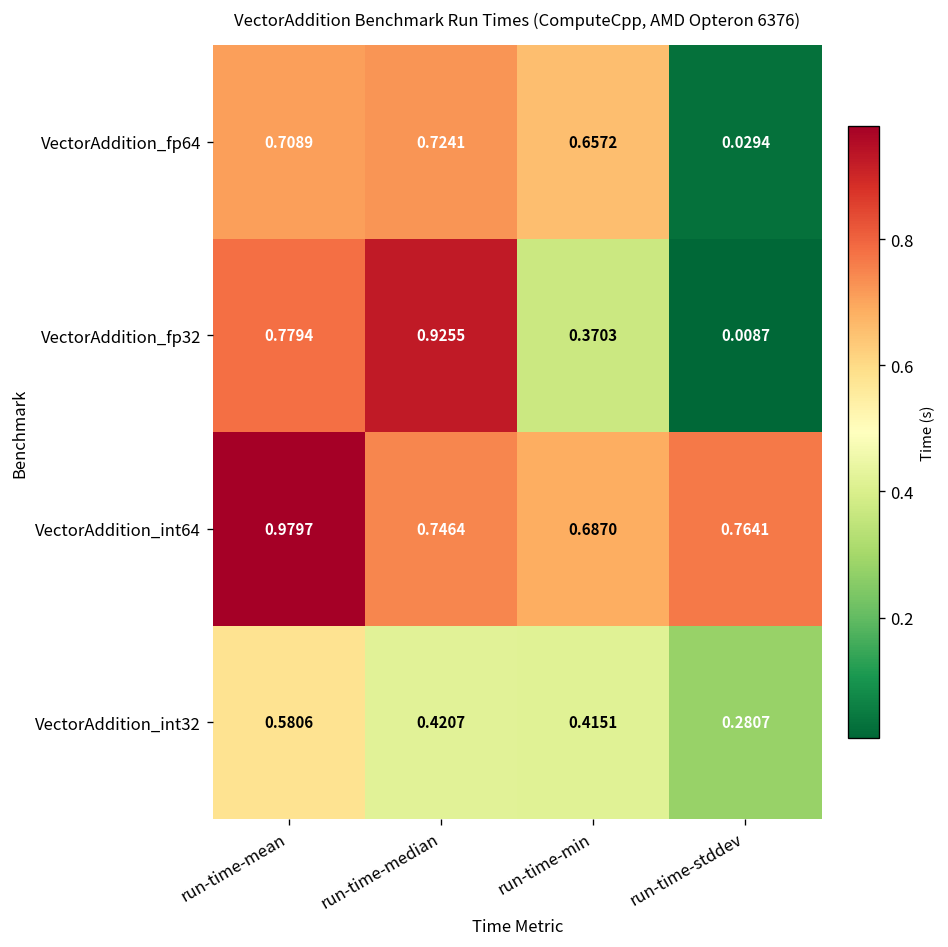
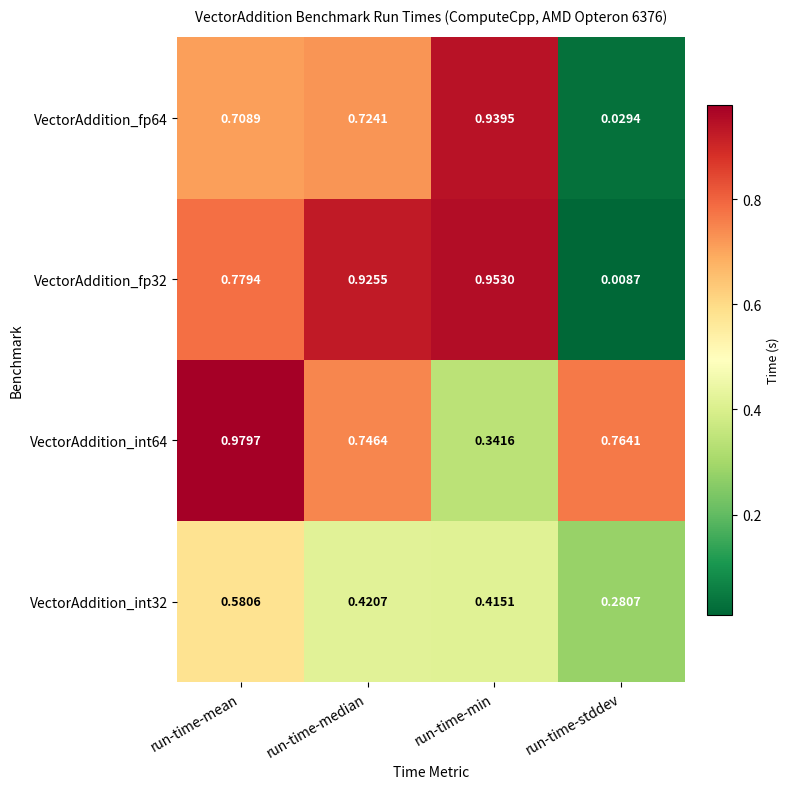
VectorAddition_fp64, run-time-min: 0.6572 -> 0.9395
VectorAddition_fp32, run-time-min: 0.3703 -> 0.9530
VectorAddition_int64, run-time-min: 0.6870 -> 0.3416
